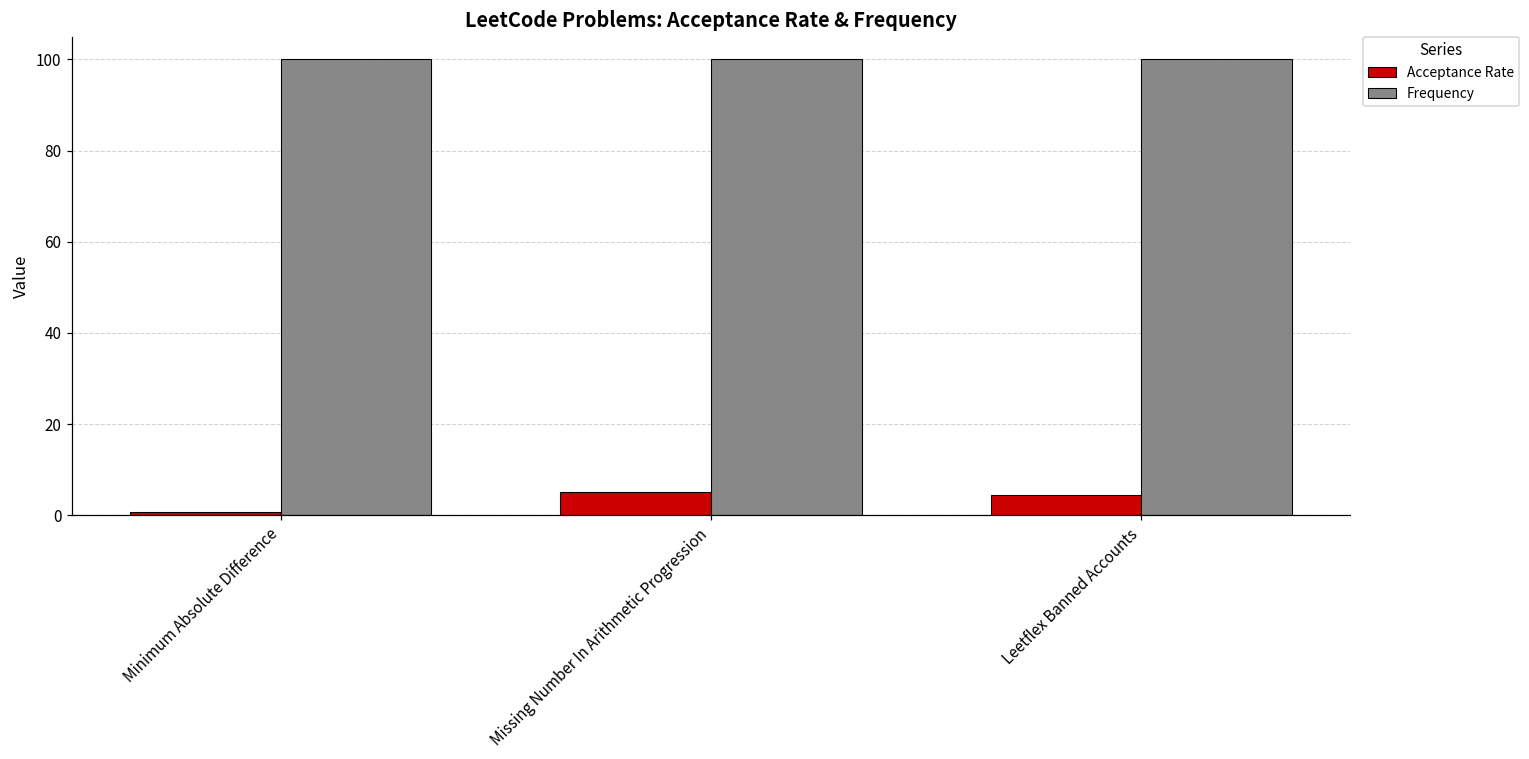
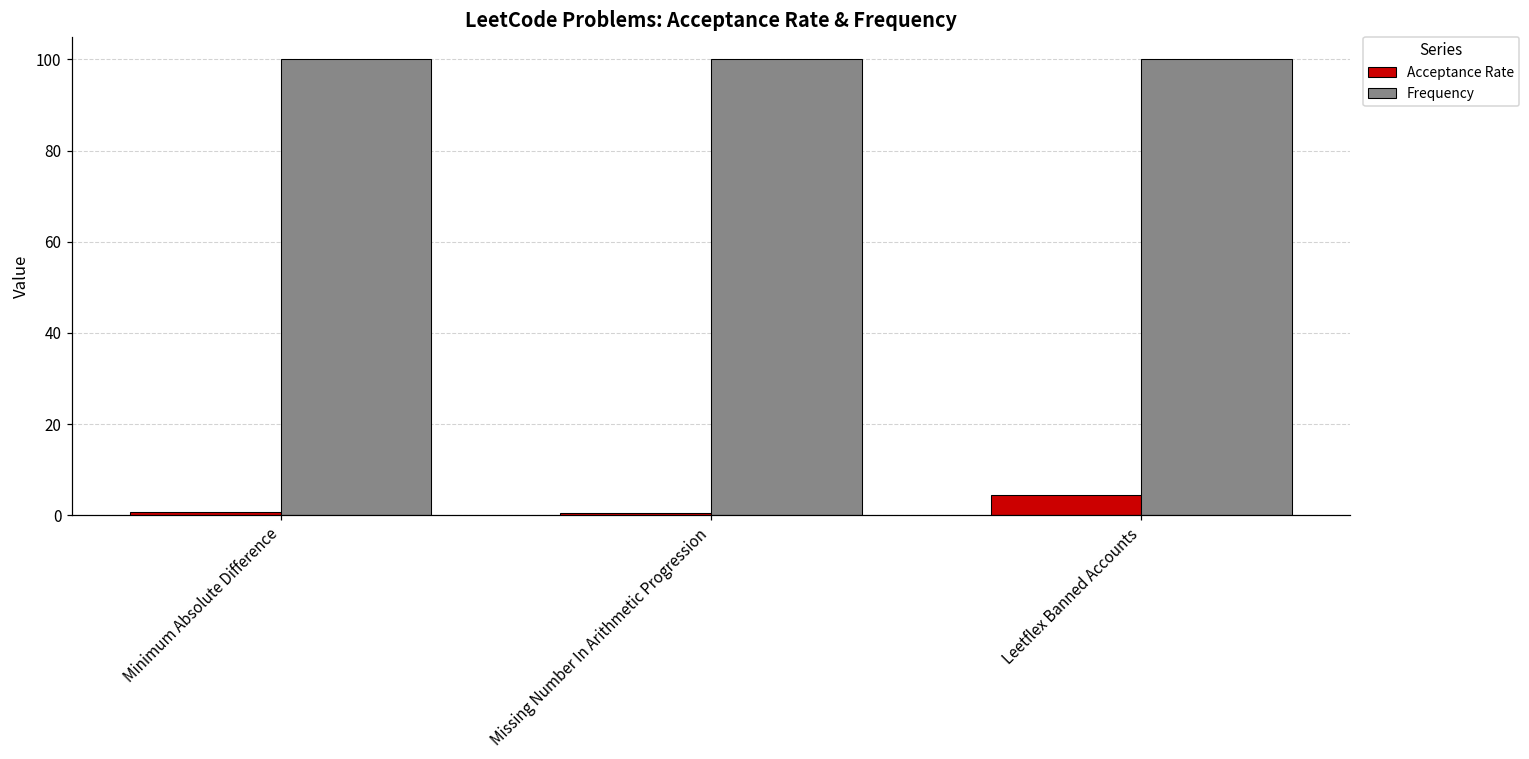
Acceptance Rate, Missing Number In Arithmetic Progression: 5 -> 1
